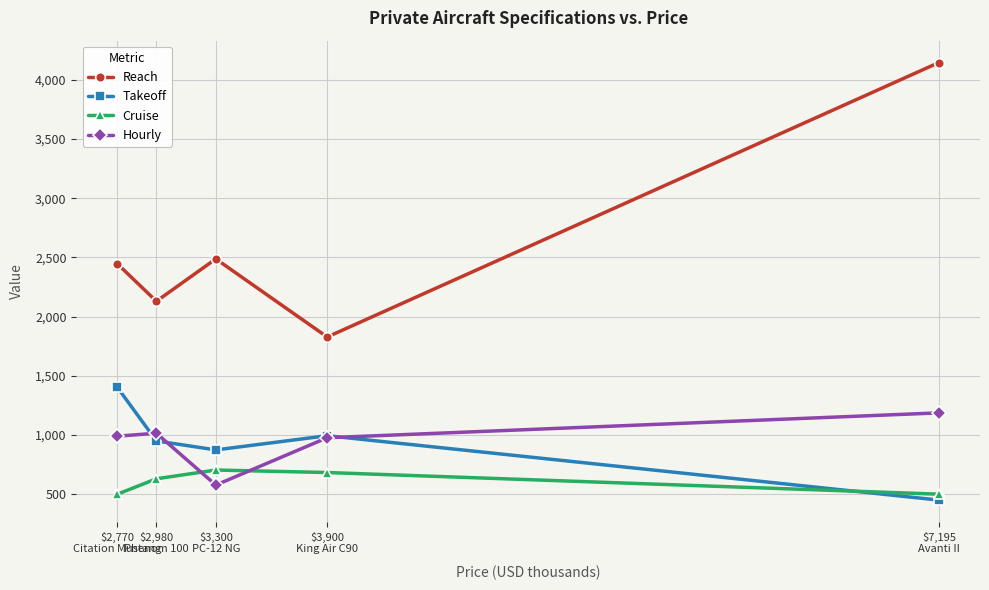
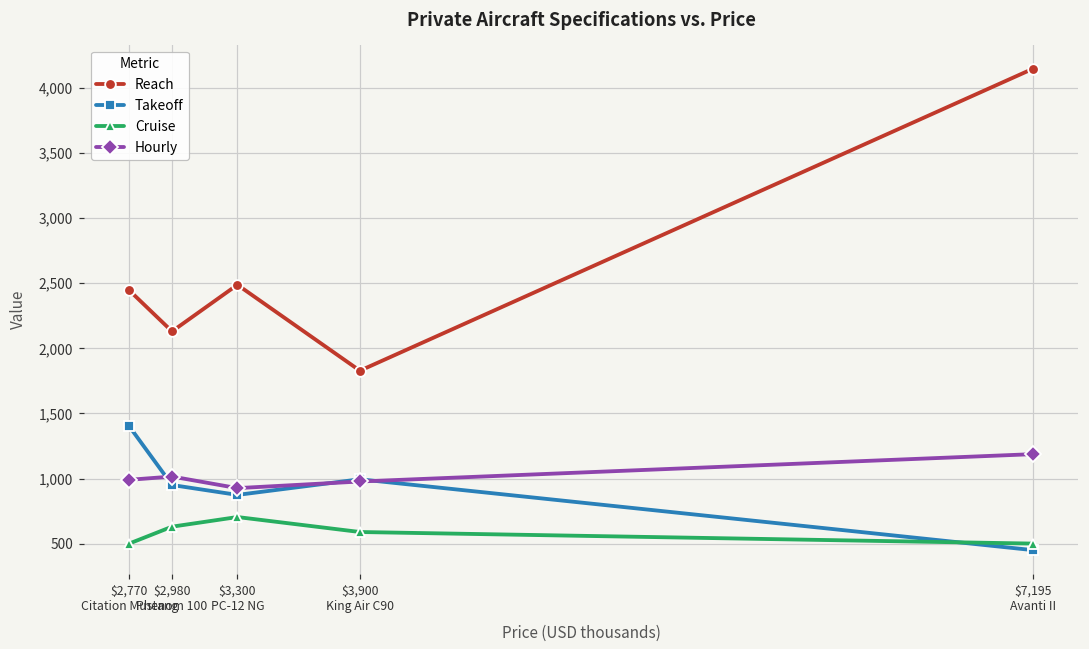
Hourly, $3,300 PC-12 NG: 580 -> 930
Cruise, $3,900 King Air C90: 680 -> 590
